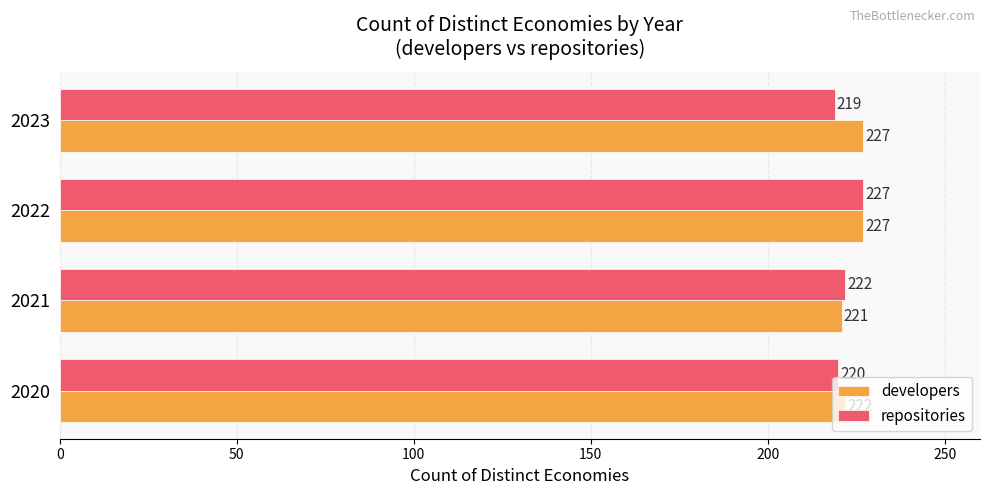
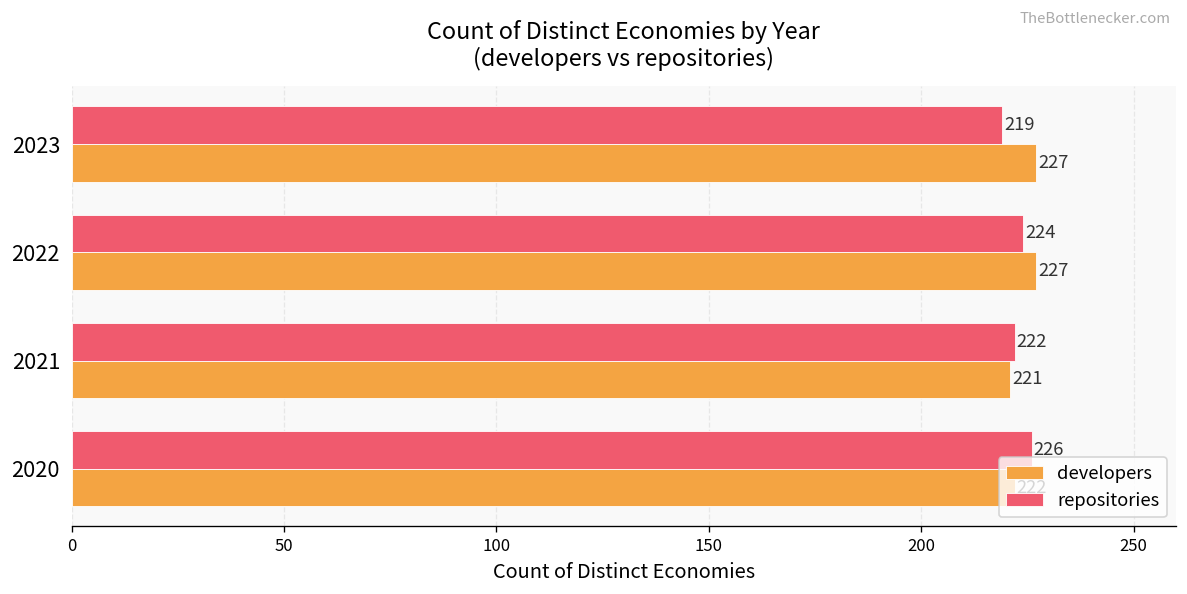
repositories, 2022: 227 -> 224
repositories, 2020: 220 -> 226
